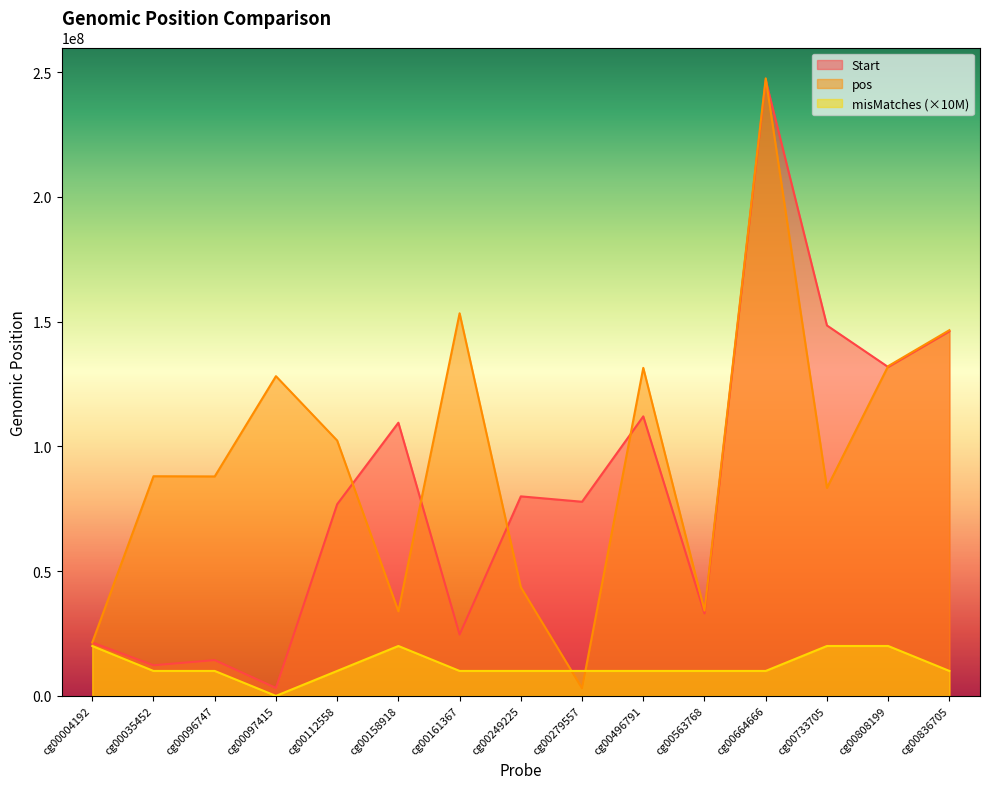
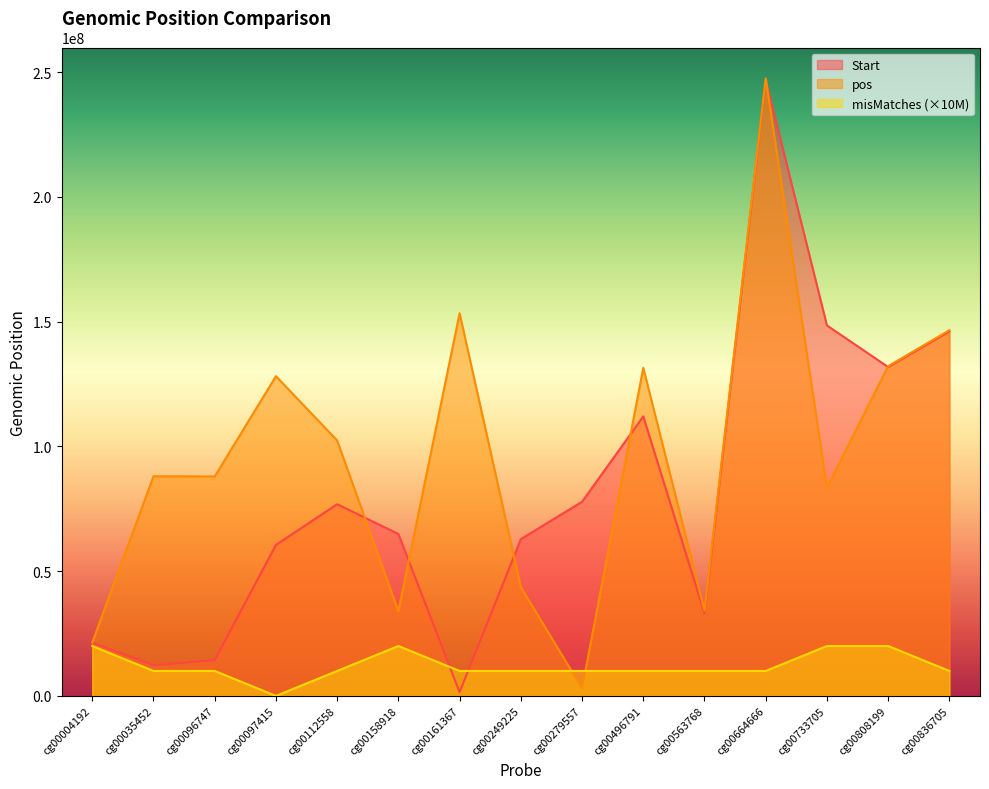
Start, cg00097415: 3000000 -> 61000000
Start, cg00158918: 109000000 -> 65000000
Start, cg00161367: 25000000 -> 1000000
Start, cg00249225: 80000000 -> 63000000
